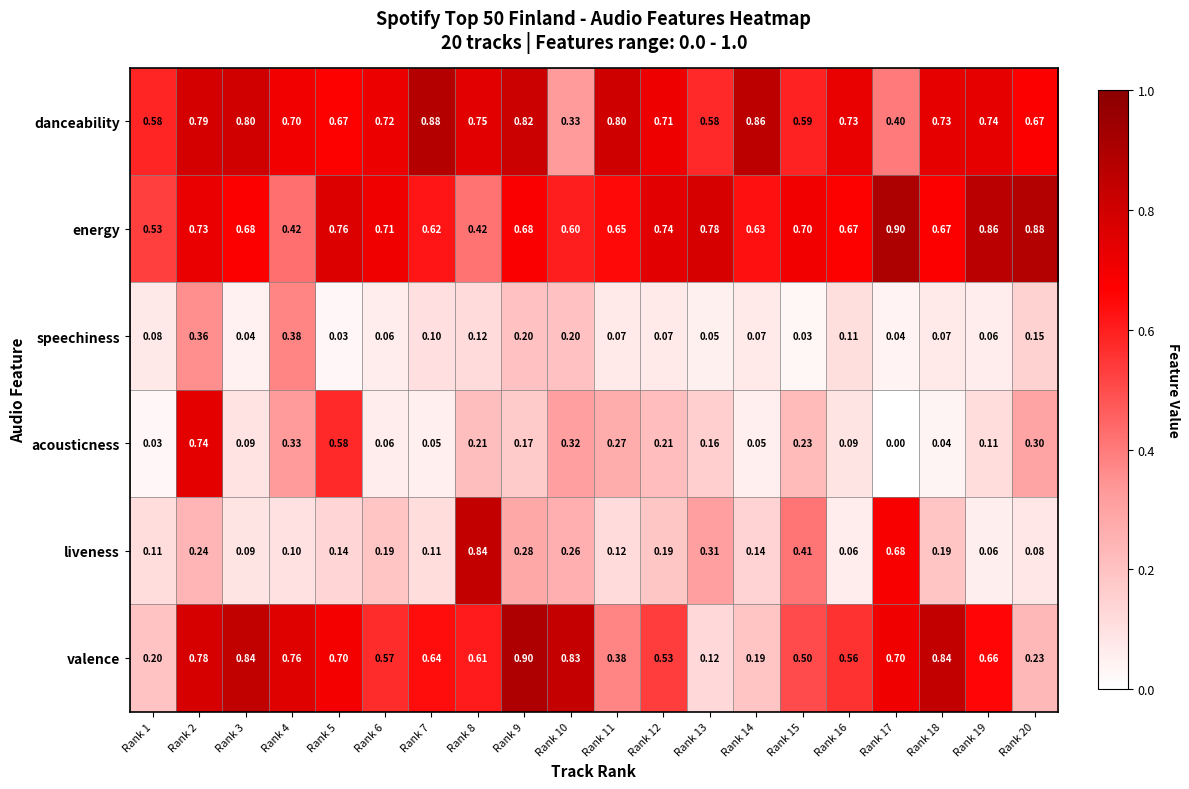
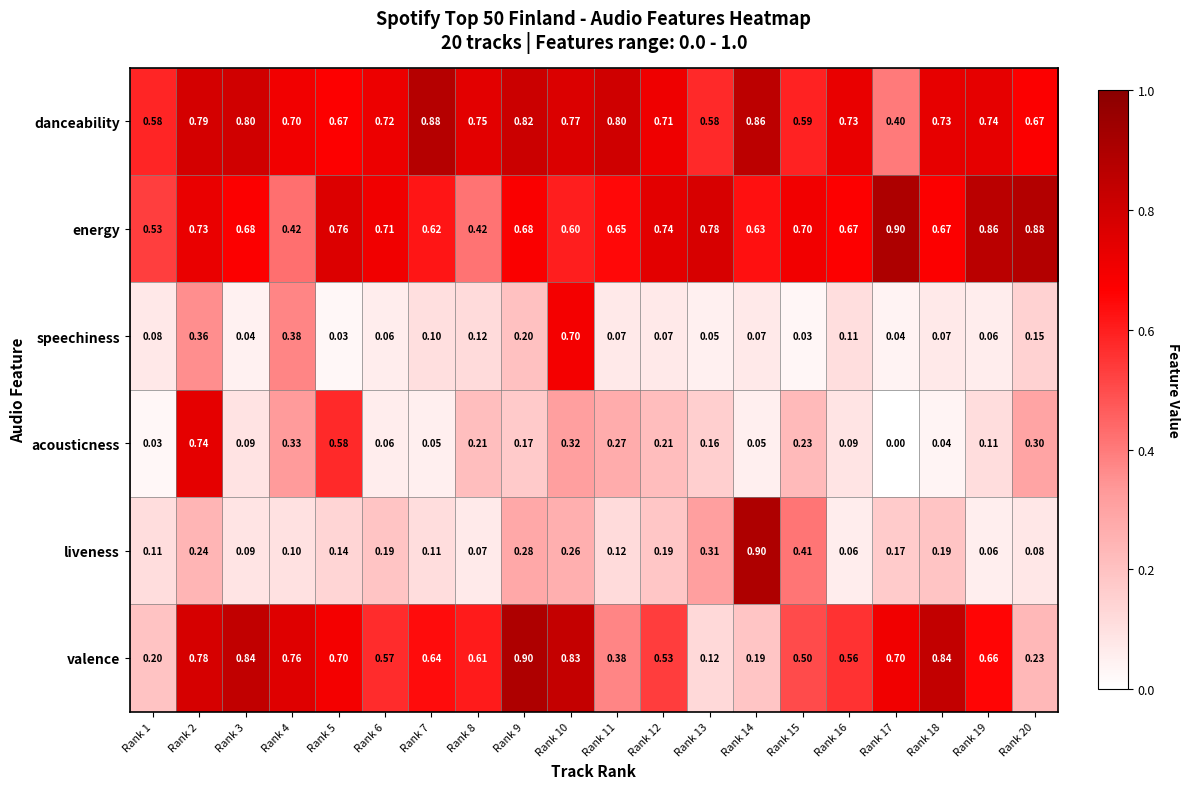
danceability, Rank 10: 0.33 -> 0.77
speechiness, Rank 10: 0.20 -> 0.70
liveness, Rank 8: 0.84 -> 0.07
liveness, Rank 14: 0.14 -> 0.90
liveness, Rank 17: 0.68 -> 0.17
